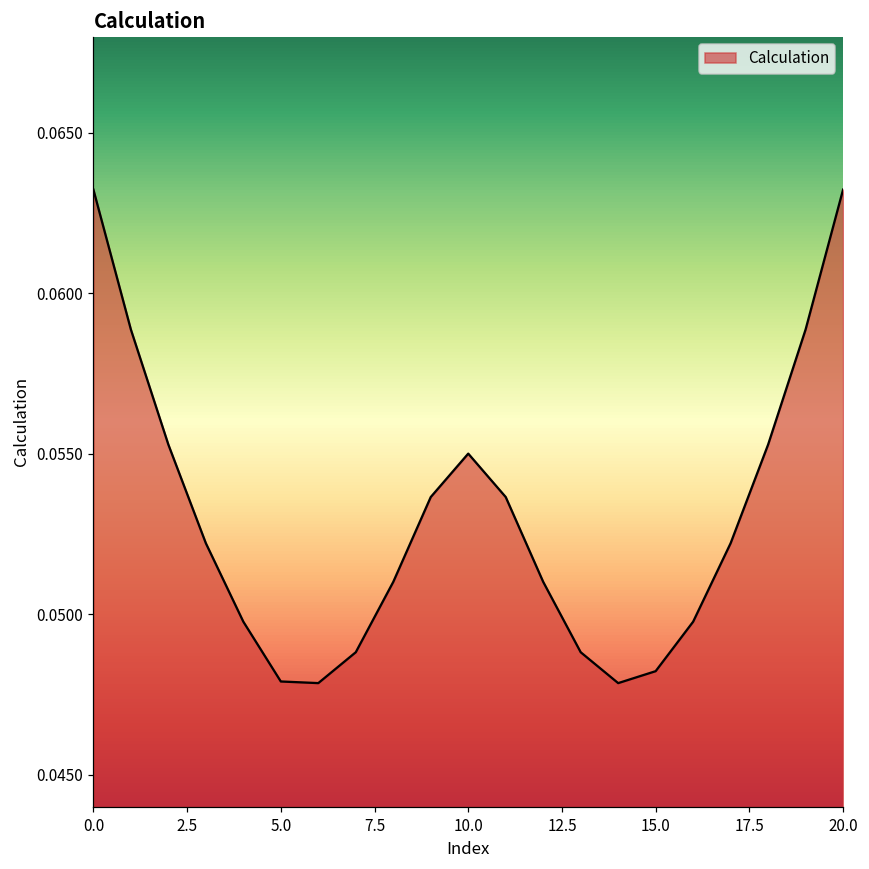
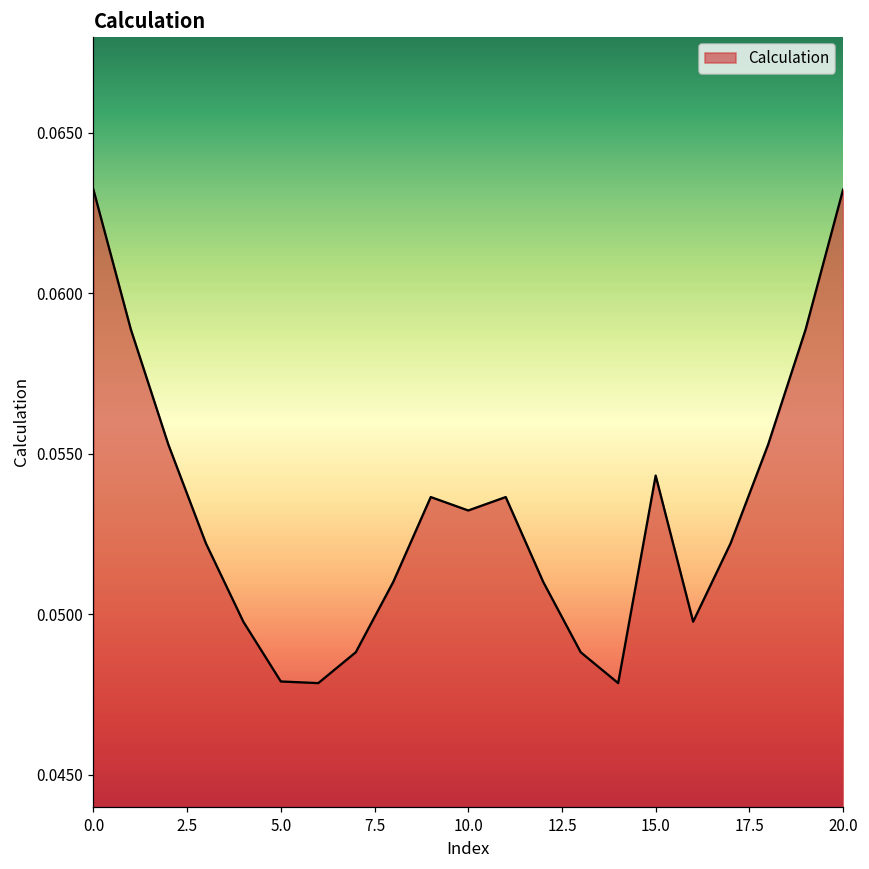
10.0: 0.0550 -> 0.0532
15.0: 0.0482 -> 0.0543
